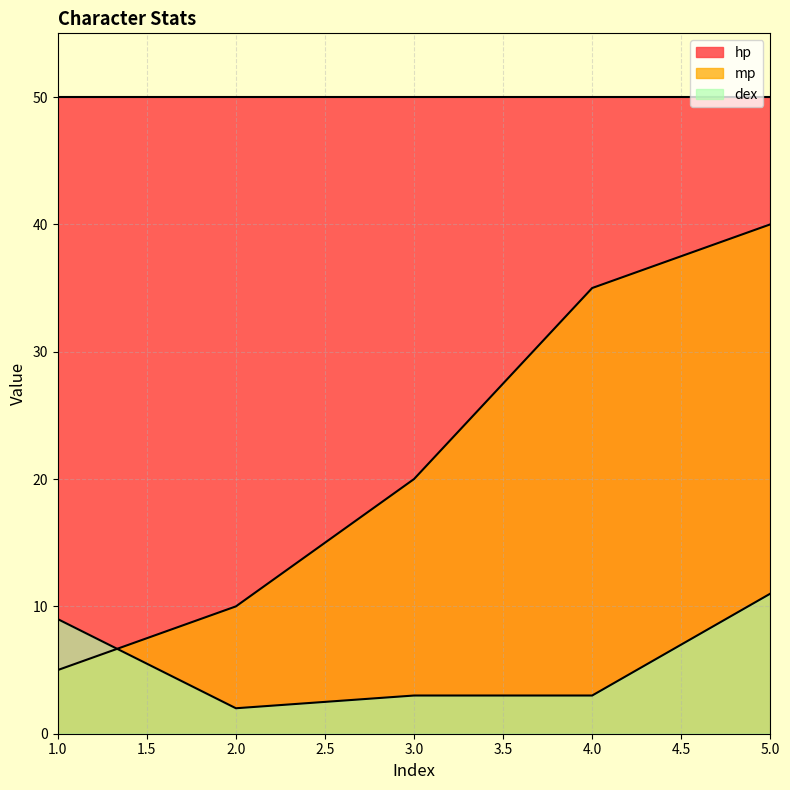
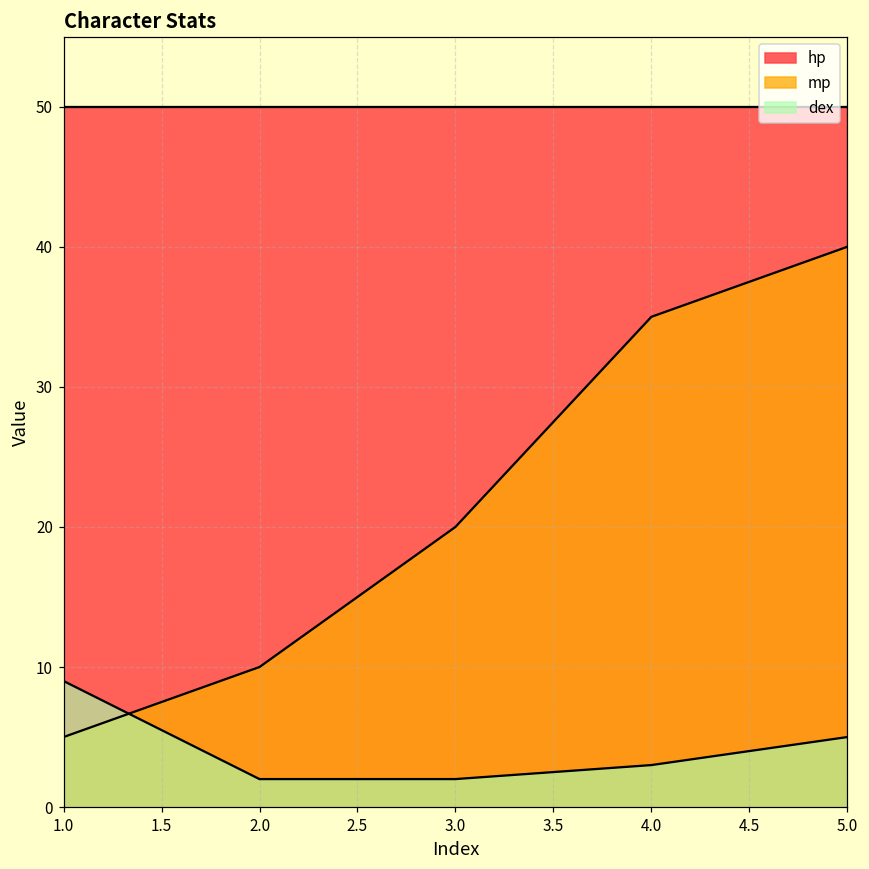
dex, 3.0: 3 -> 2
dex, 5.0: 11 -> 5
